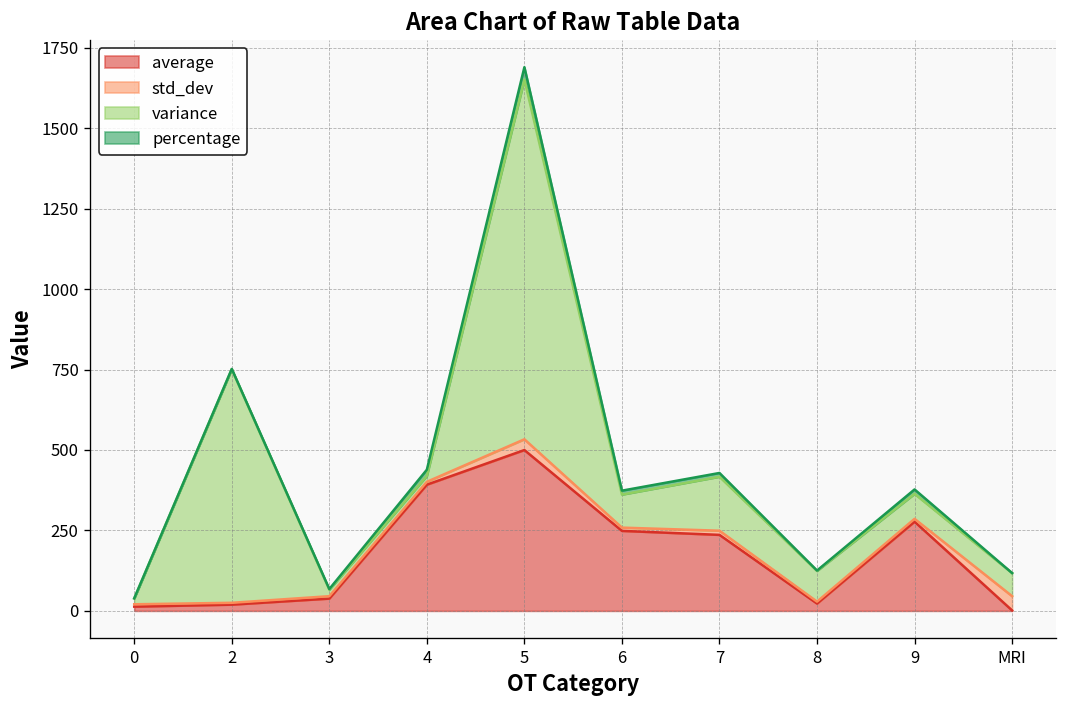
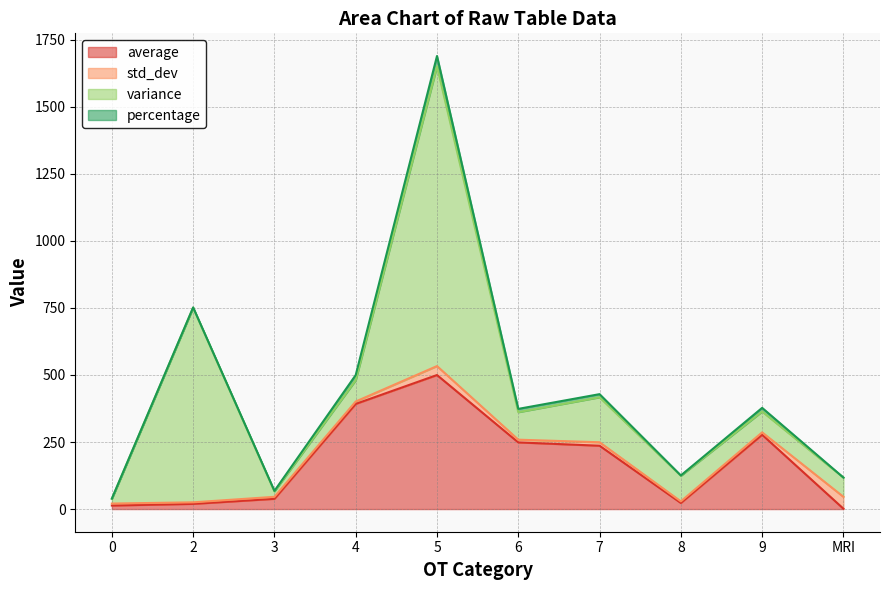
variance, 4: 20 -> 80
